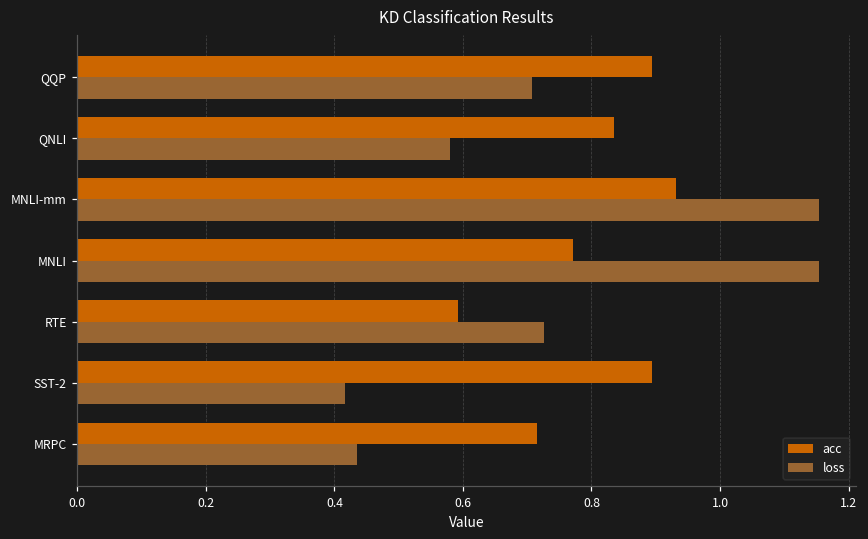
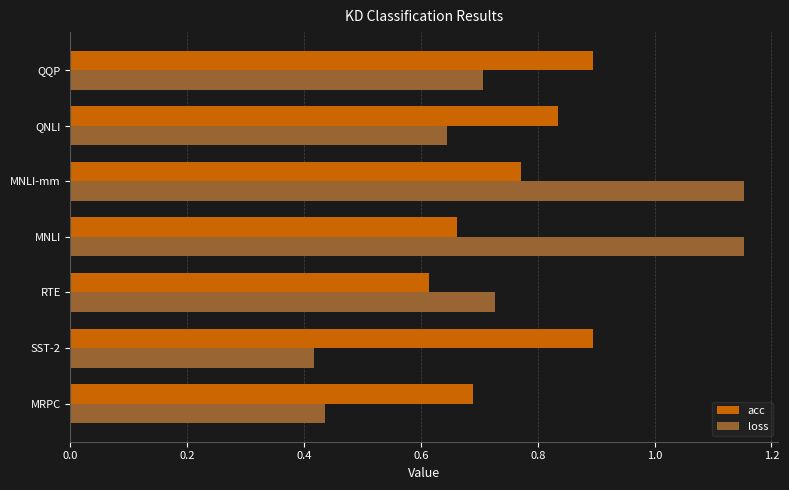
loss, QNLI: 0.58 -> 0.64
acc, MNLI-mm: 0.93 -> 0.77
acc, MNLI: 0.77 -> 0.66
acc, RTE: 0.59 -> 0.61
acc, MRPC: 0.72 -> 0.69
